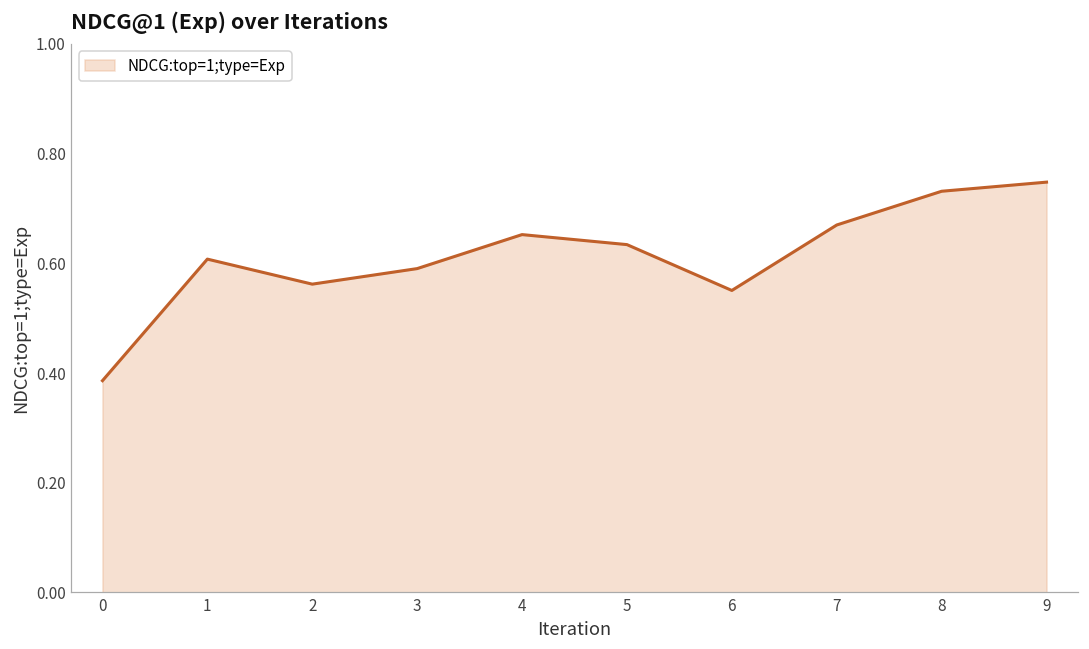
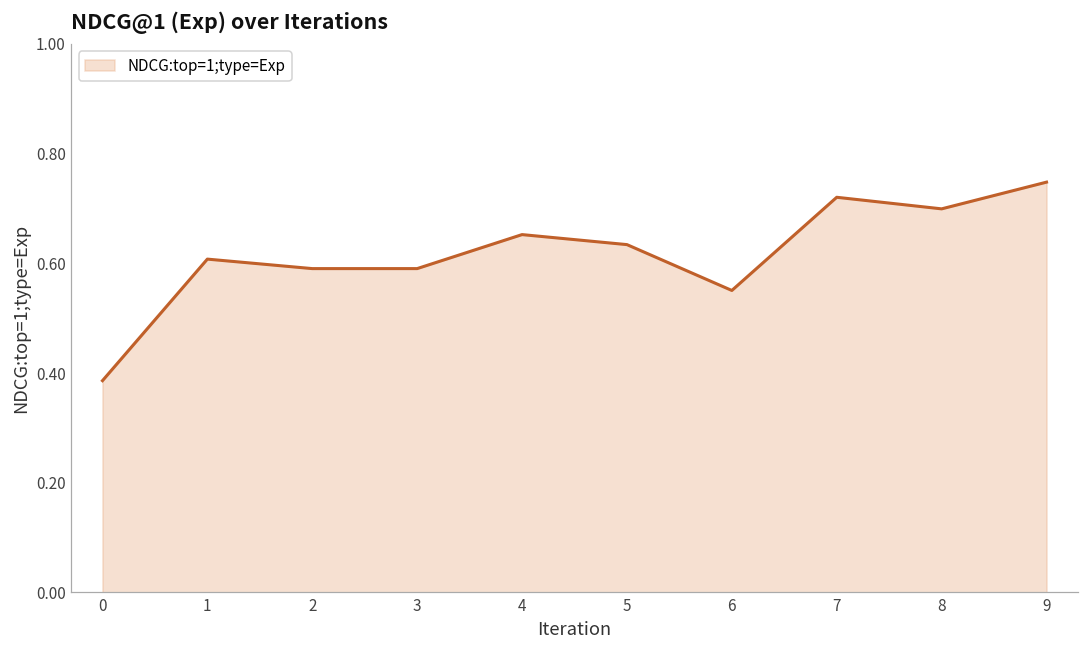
2: 0.56 -> 0.59
7: 0.67 -> 0.72
8: 0.73 -> 0.70
